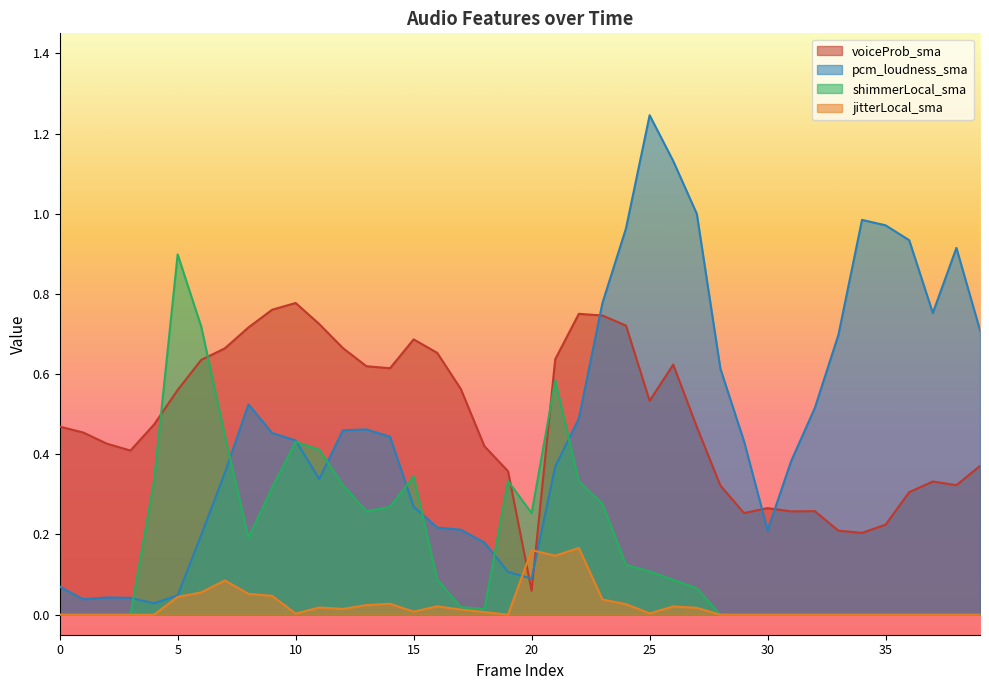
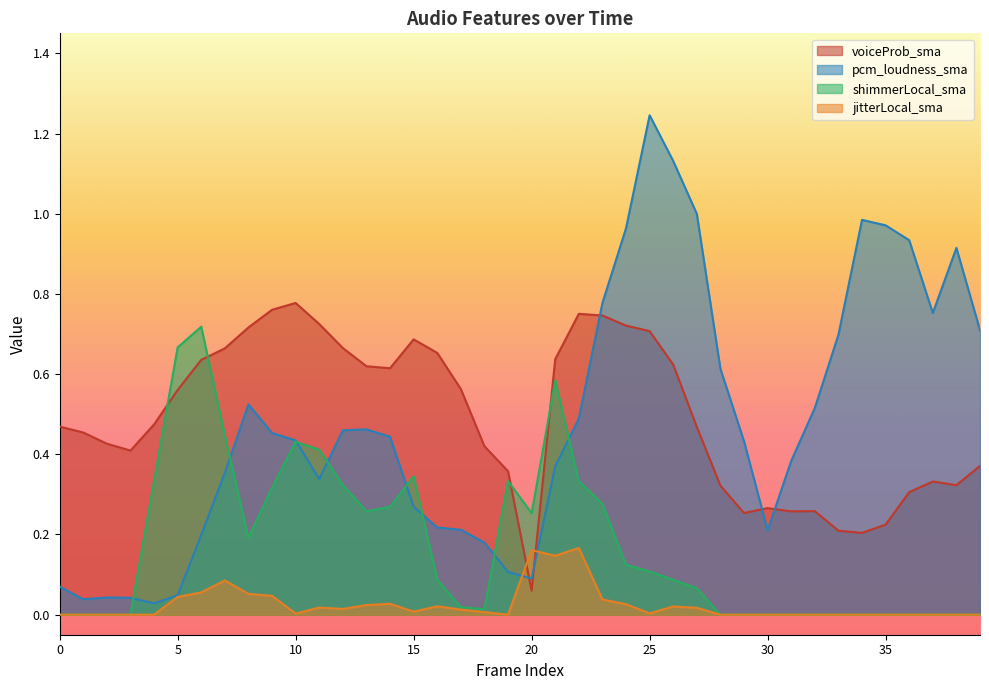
shimmerLocal_sma, 5: 0.90 -> 0.67
voiceProb_sma, 25: 0.53 -> 0.71
